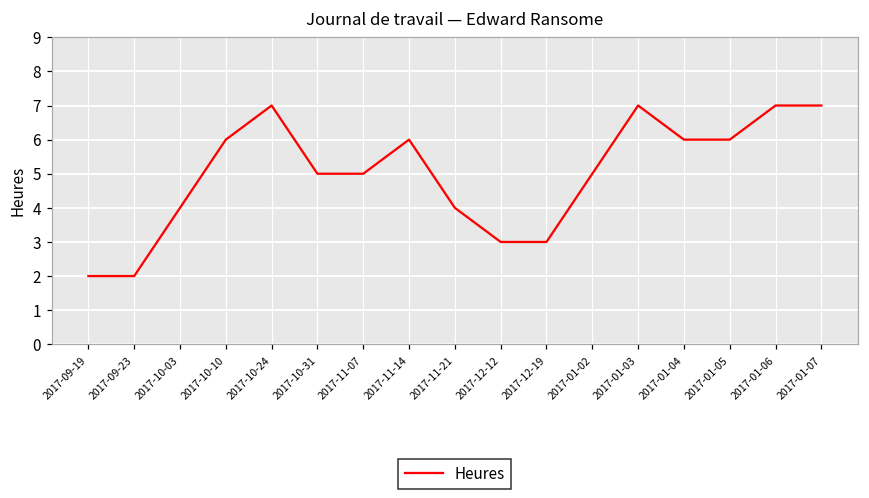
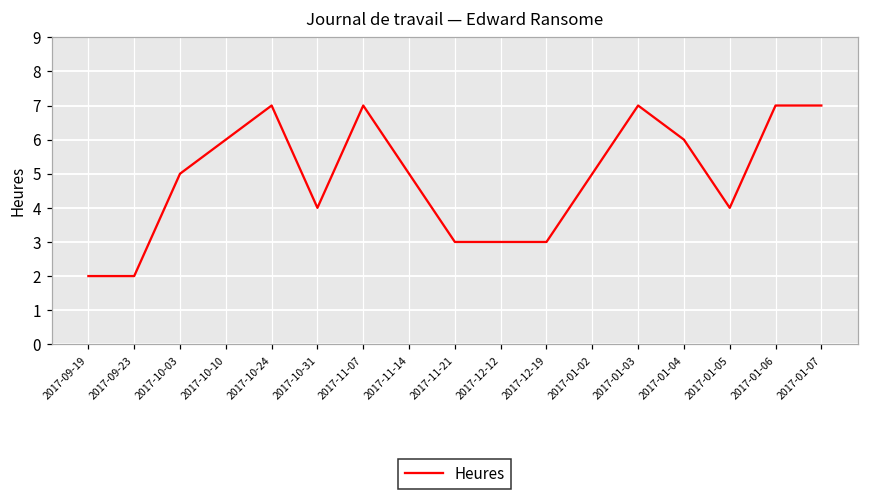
2017-10-03: 4 -> 5
2017-10-31: 5 -> 4
2017-11-07: 5 -> 7
2017-11-14: 6 -> 5
2017-11-21: 4 -> 3
2017-01-05: 6 -> 4
